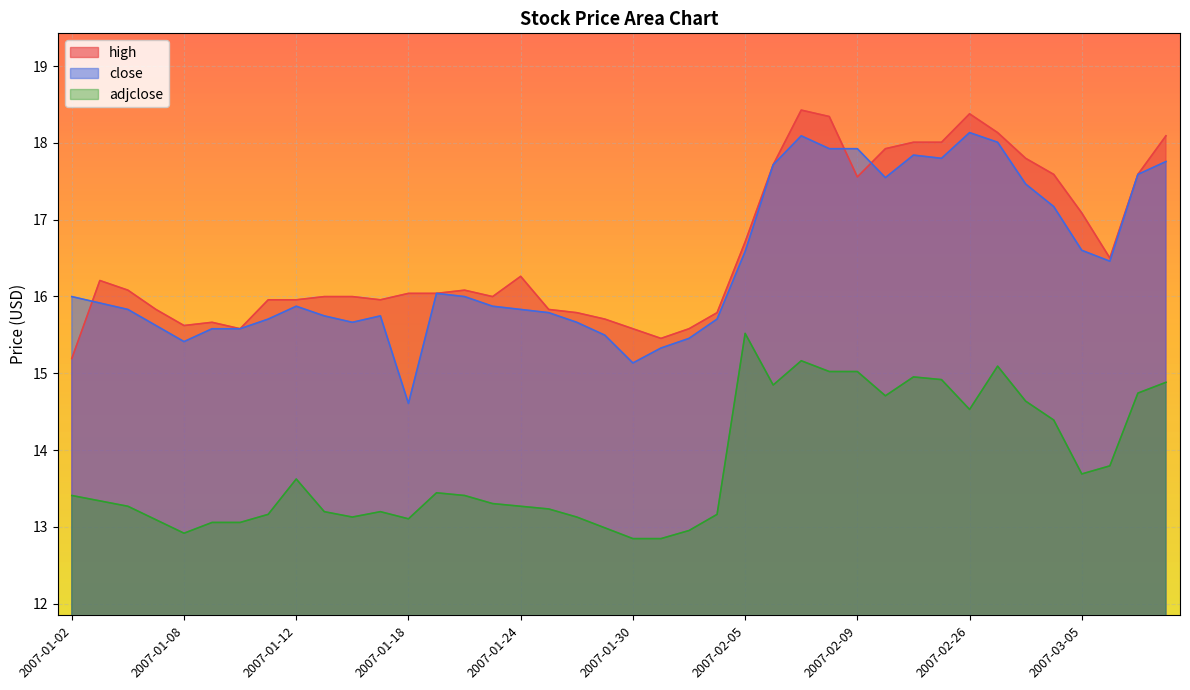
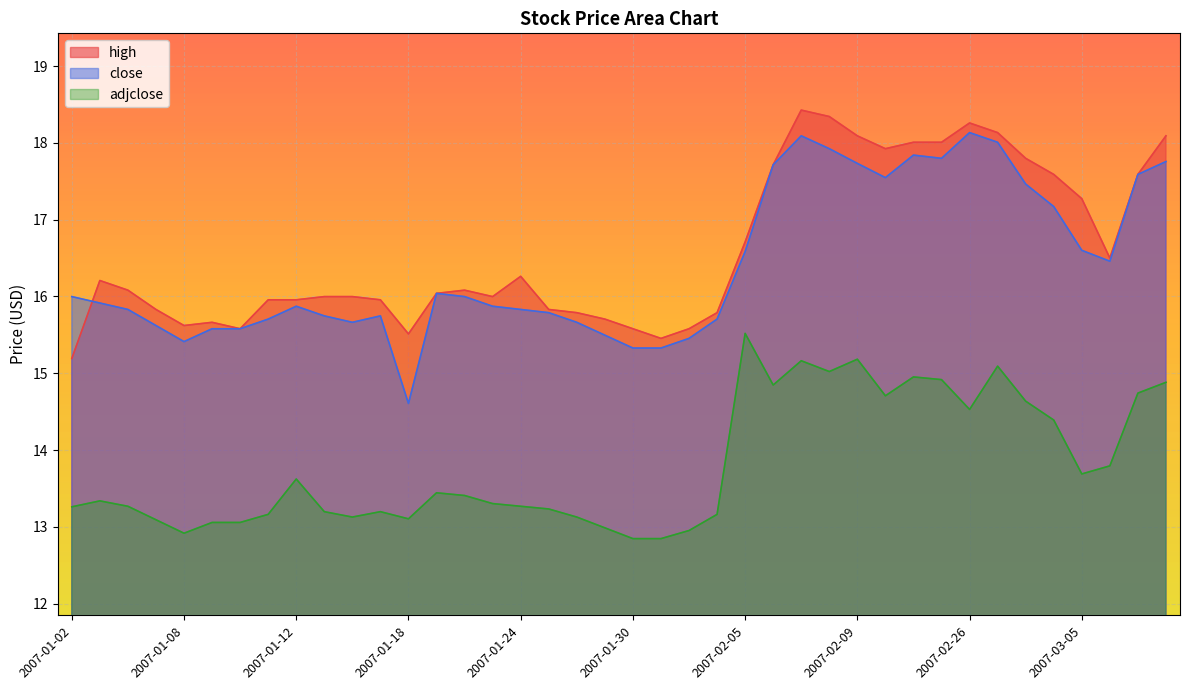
adjclose, 2007-01-02: 13.4 -> 13.3
high, 2007-01-18: 16.0 -> 15.5
close, 2007-01-30: 15.1 -> 15.3
high, 2007-02-09: 17.6 -> 18.1
close, 2007-02-09: 17.9 -> 17.7
adjclose, 2007-02-09: 15.0 -> 15.2
high, 2007-02-26: 18.4 -> 18.3
high, 2007-03-05: 17.1 -> 17.3
